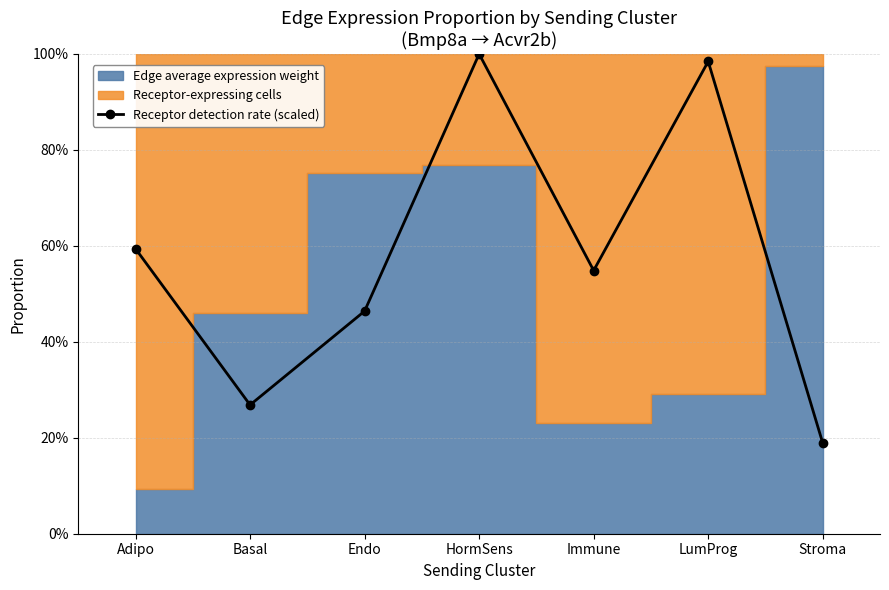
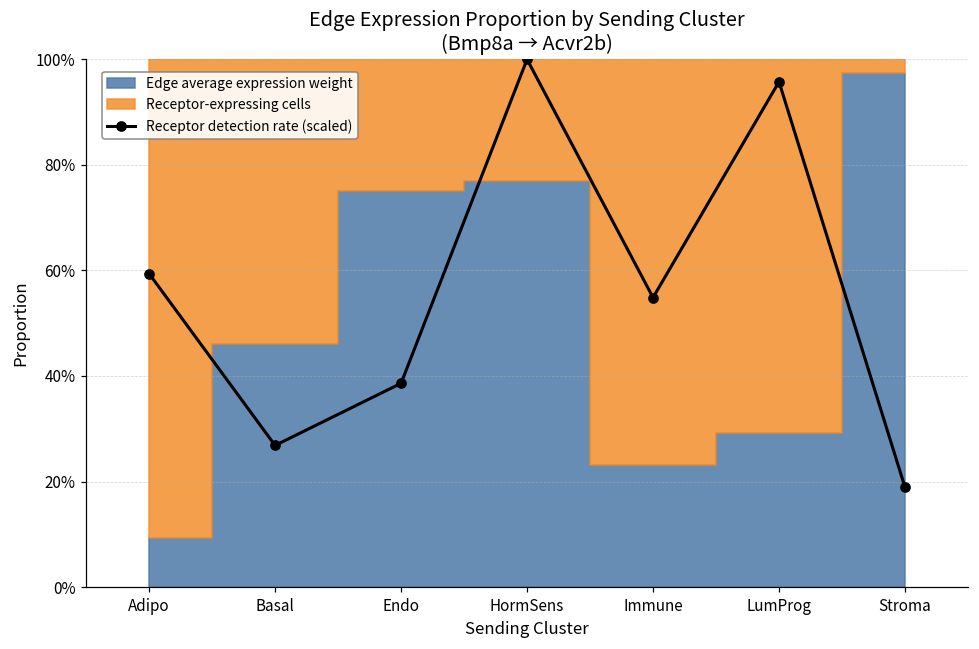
Receptor detection rate (scaled), Endo: 46% -> 39%
Receptor detection rate (scaled), LumProg: 98% -> 96%
